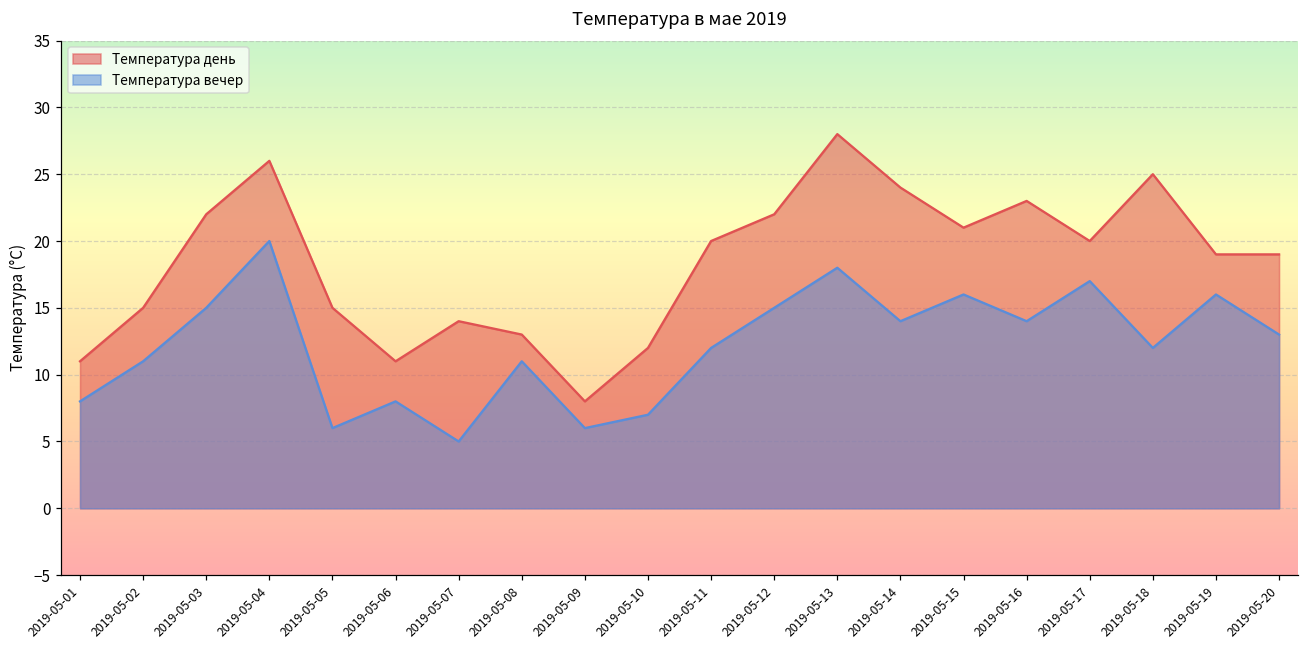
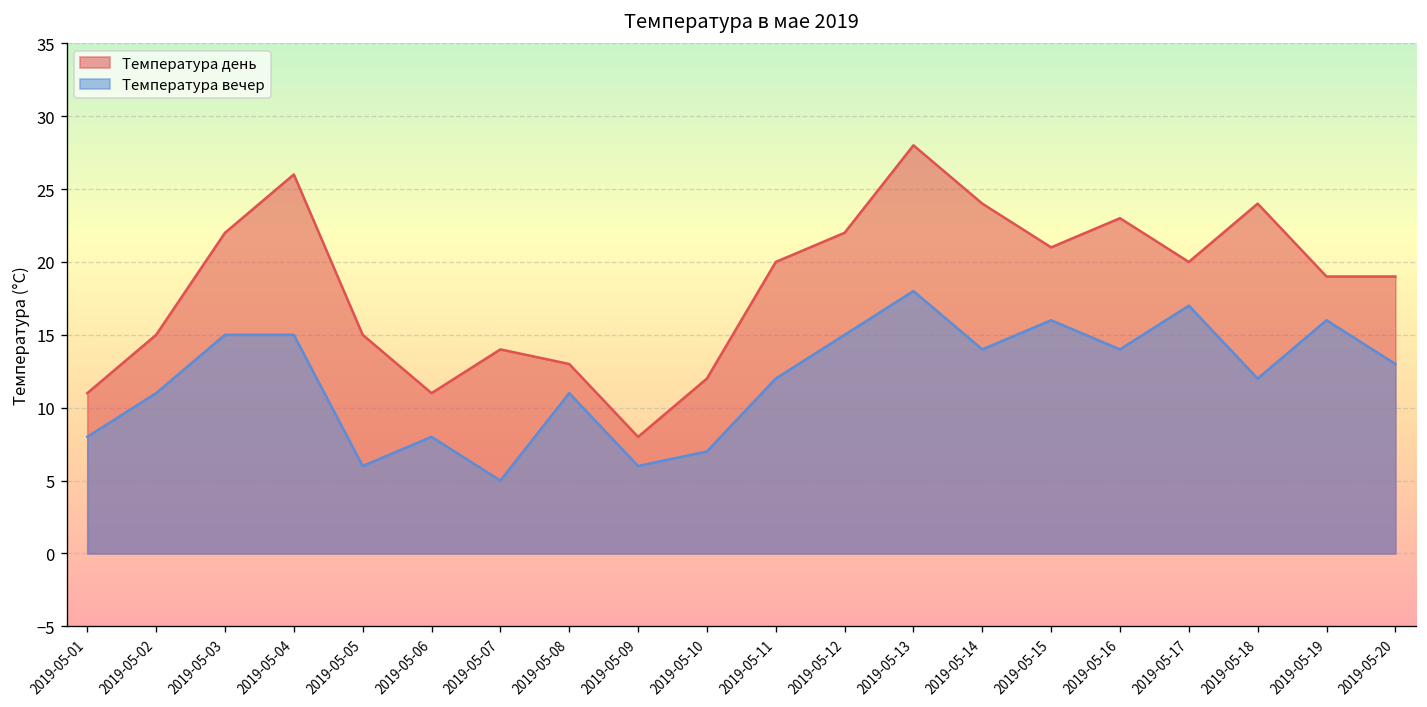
Температура вечер, 2019-05-04: 20 -> 15
Температура день, 2019-05-18: 25 -> 24
